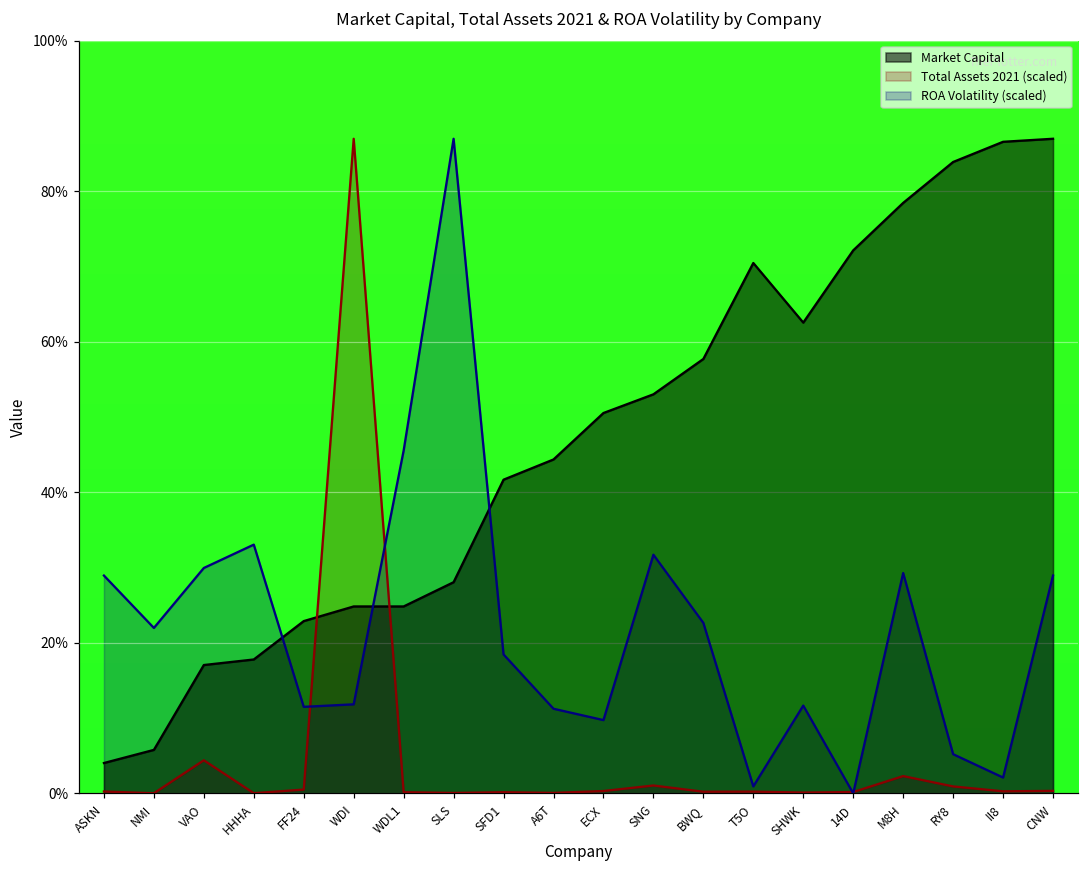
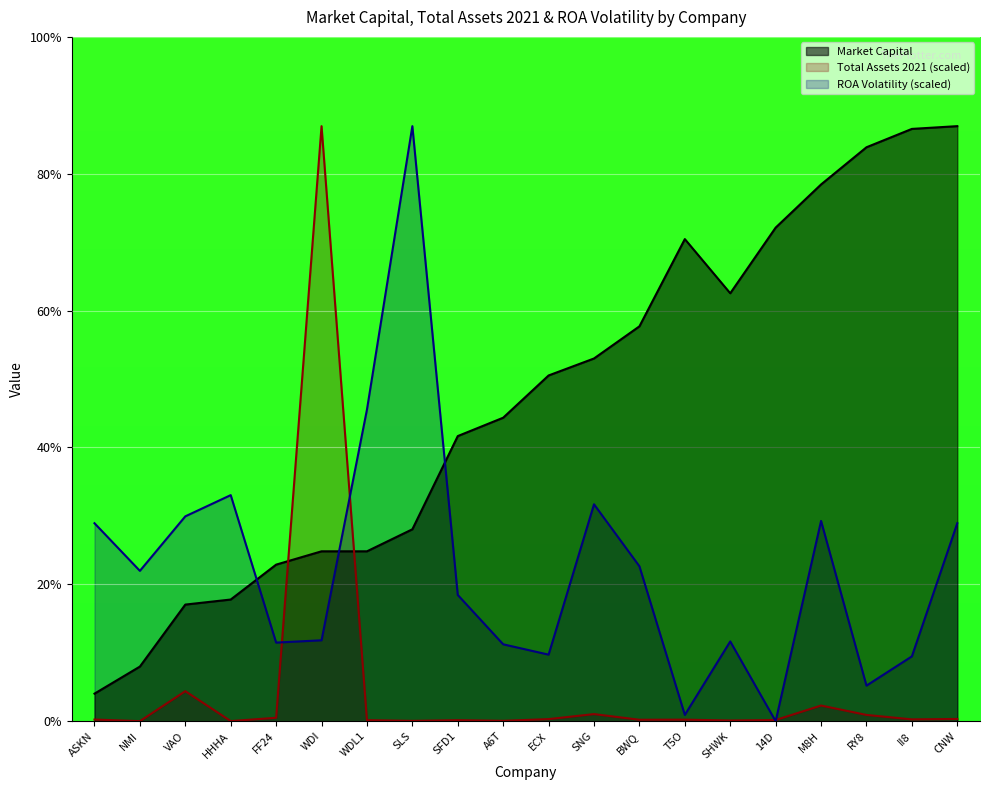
Market Capital, NMI: 6% -> 8%
ROA Volatility (scaled), II8: 2% -> 9%
